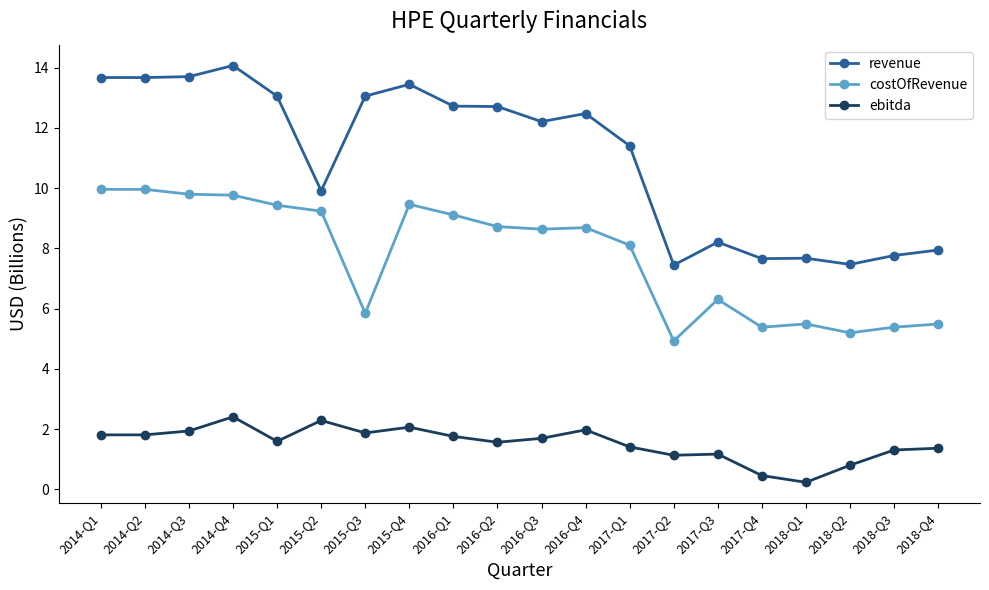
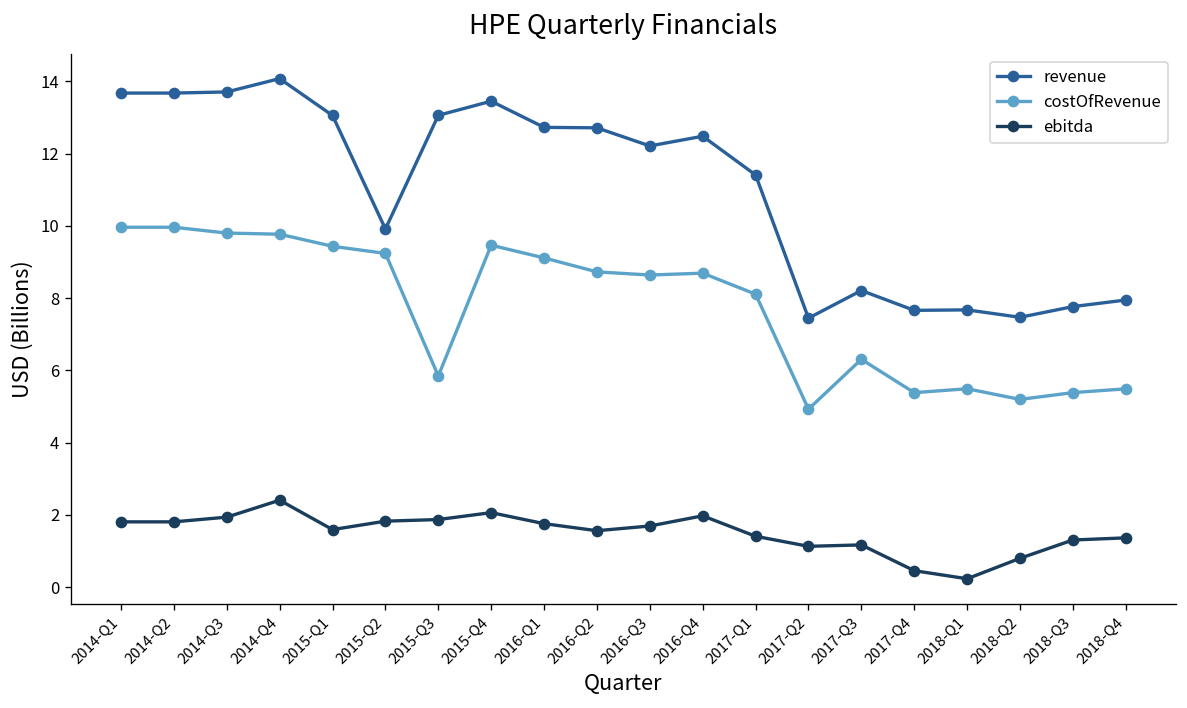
ebitda, 2015-Q2: 2.3 -> 1.8
